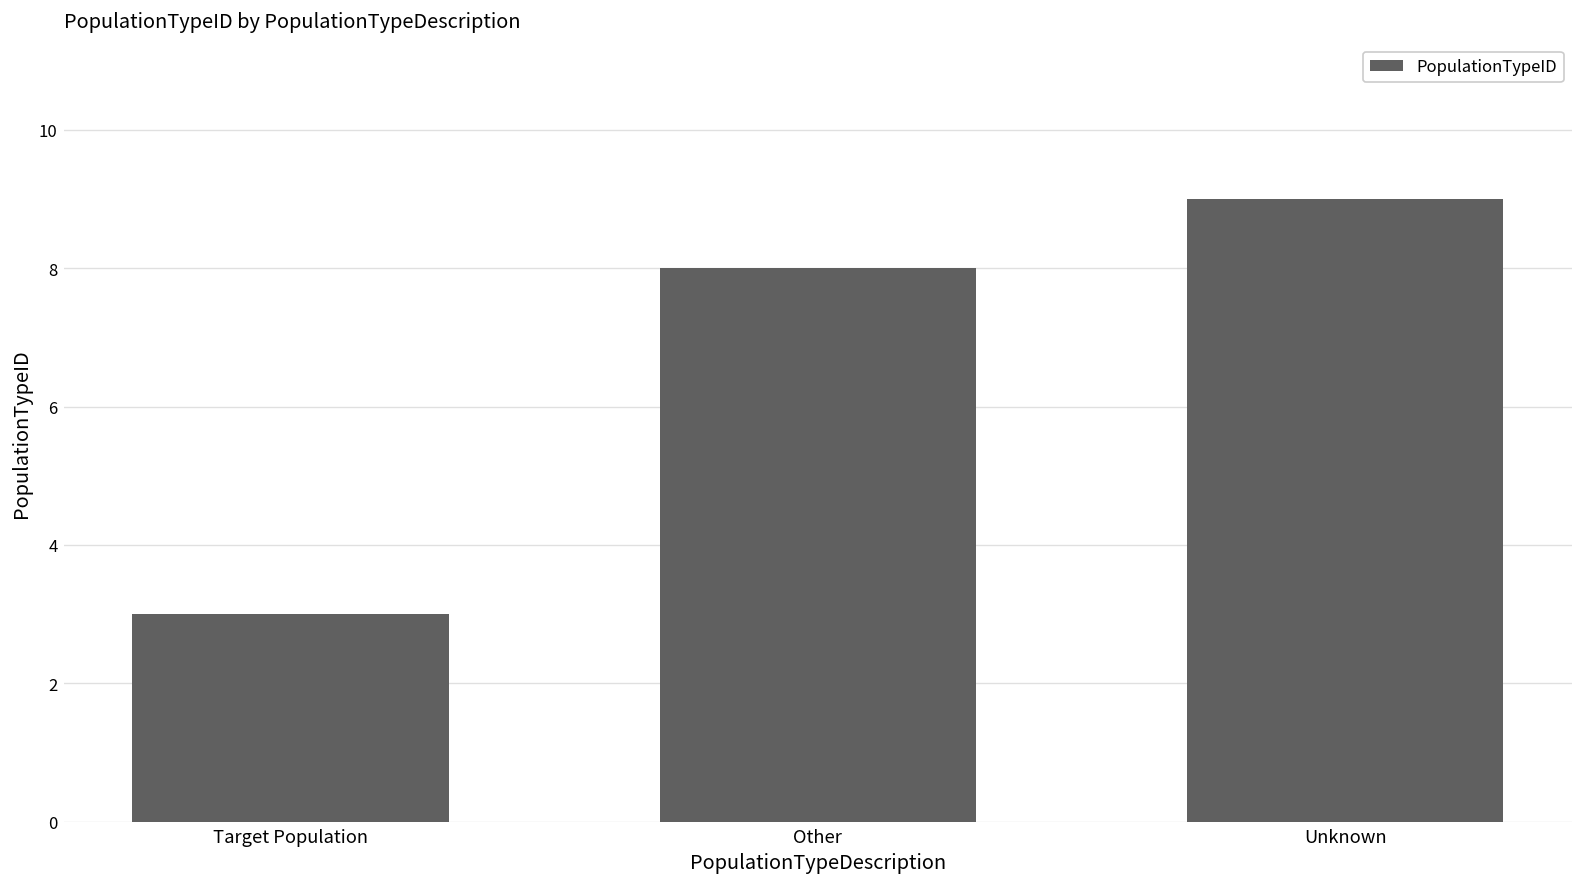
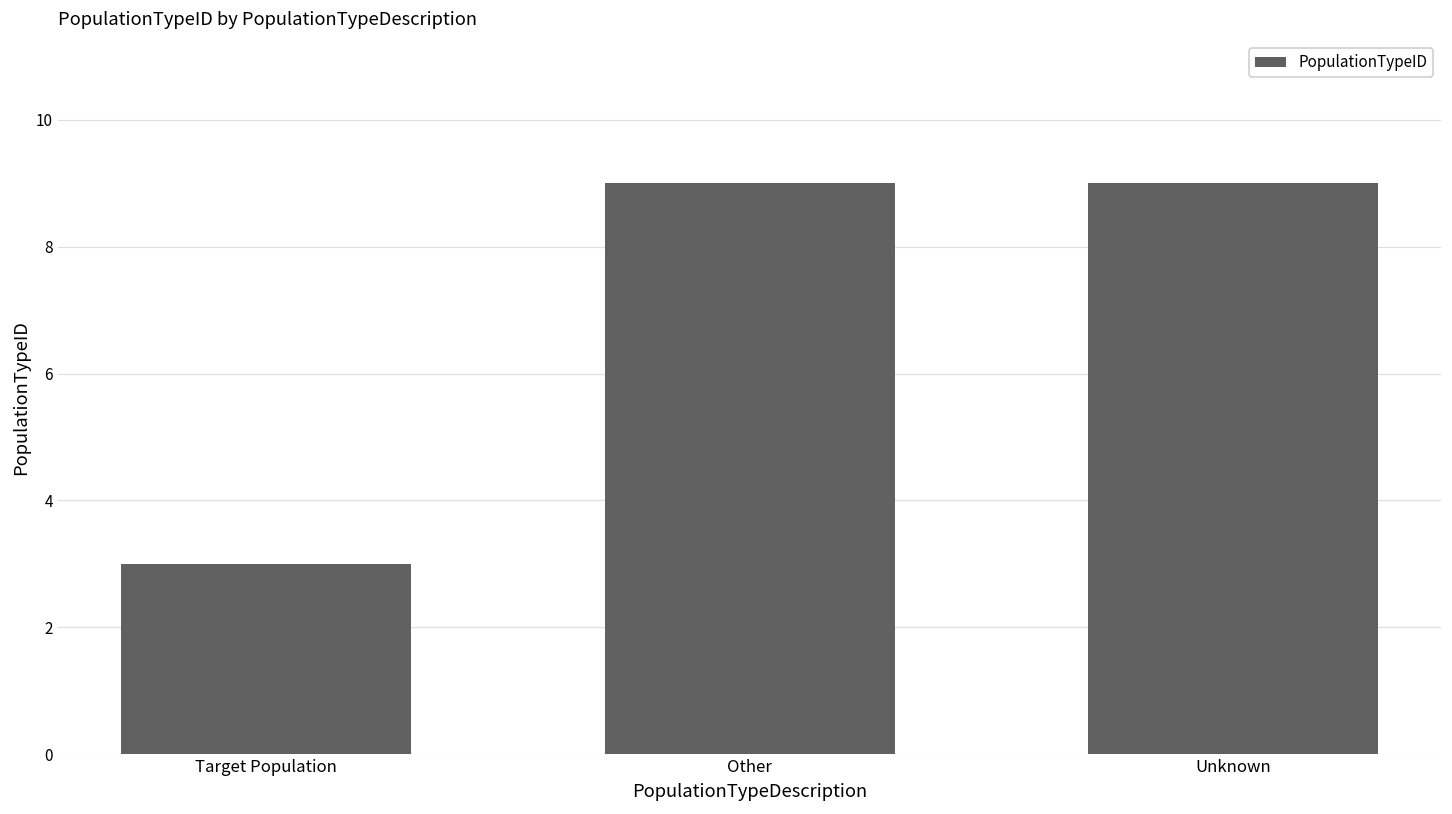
Other: 8 -> 9
